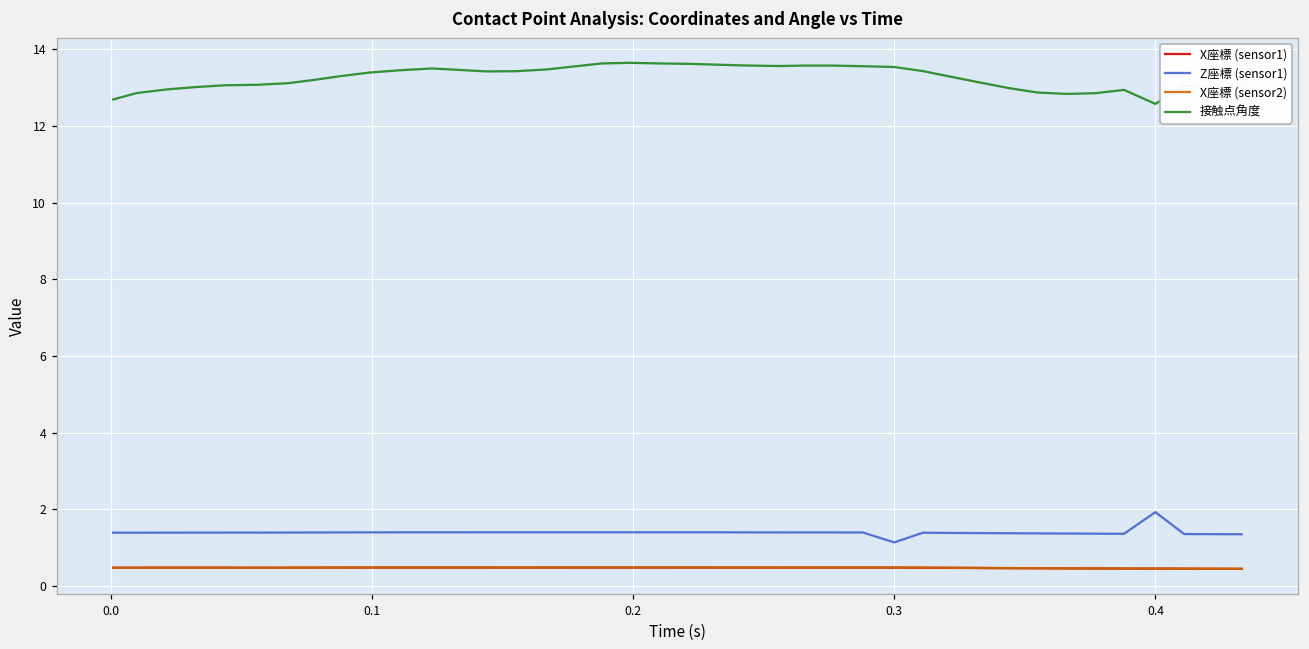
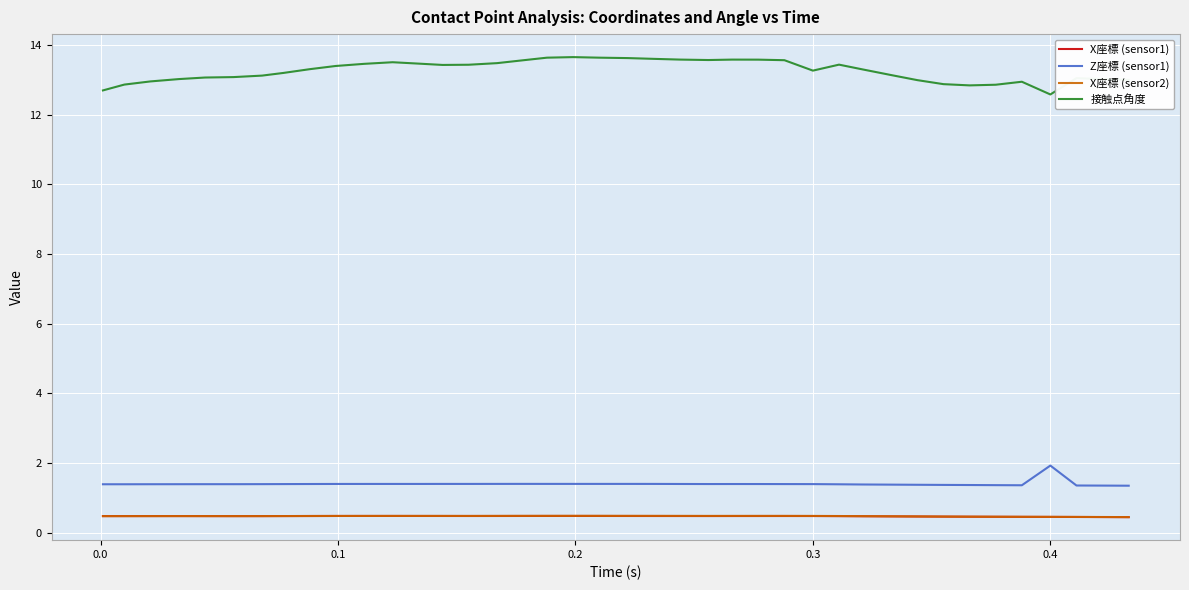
Z座標 (sensor1), 0.3: 1.1 -> 1.4
接触点角度, 0.3: 13.5 -> 13.3
